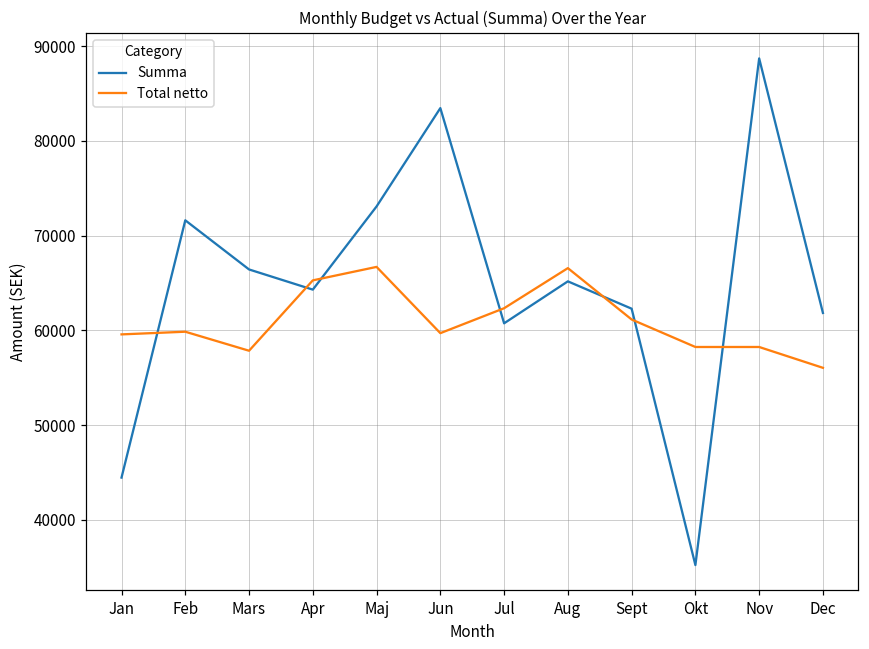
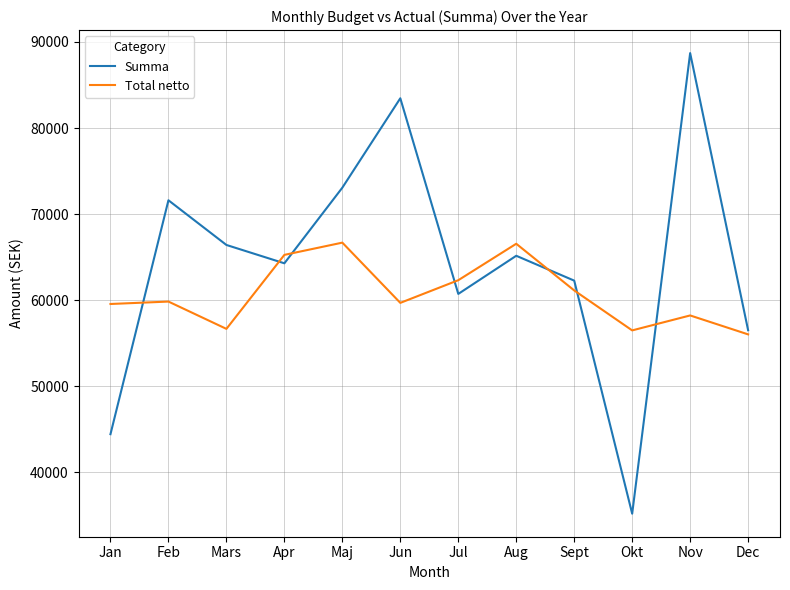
Total netto, Mars: 58000 -> 57000
Total netto, Okt: 58000 -> 57000
Summa, Dec: 62000 -> 57000
